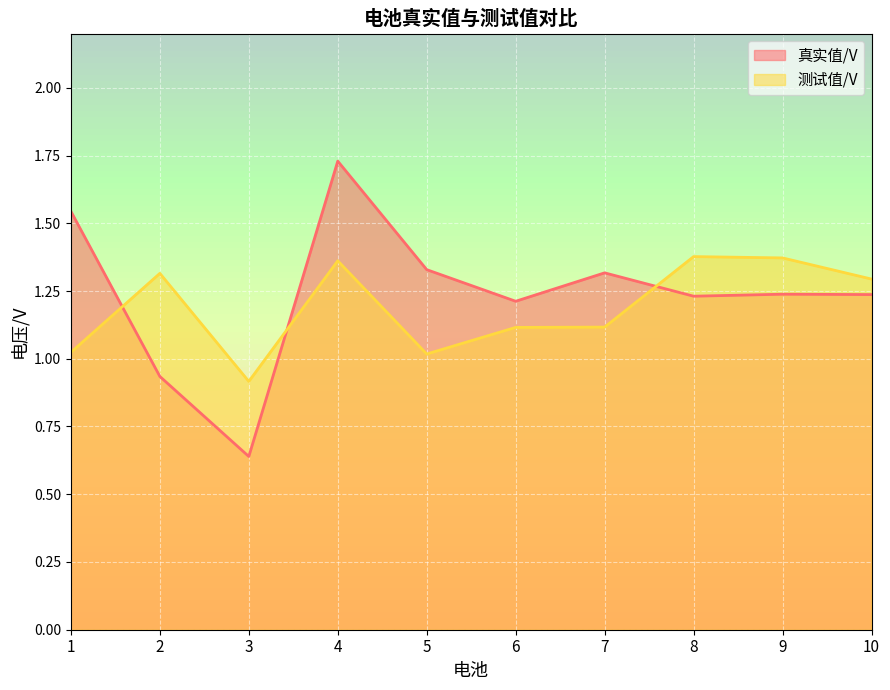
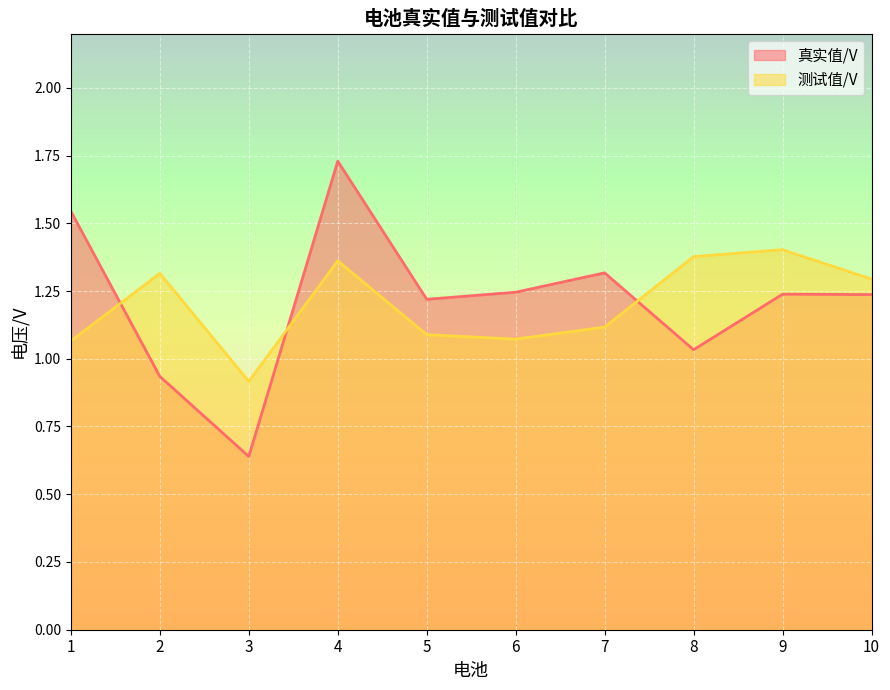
测试值/V, 1: 1.02 -> 1.07
真实值/V, 5: 1.33 -> 1.22
测试值/V, 5: 1.02 -> 1.09
真实值/V, 6: 1.21 -> 1.25
测试值/V, 6: 1.12 -> 1.07
真实值/V, 8: 1.23 -> 1.03
测试值/V, 9: 1.37 -> 1.40
